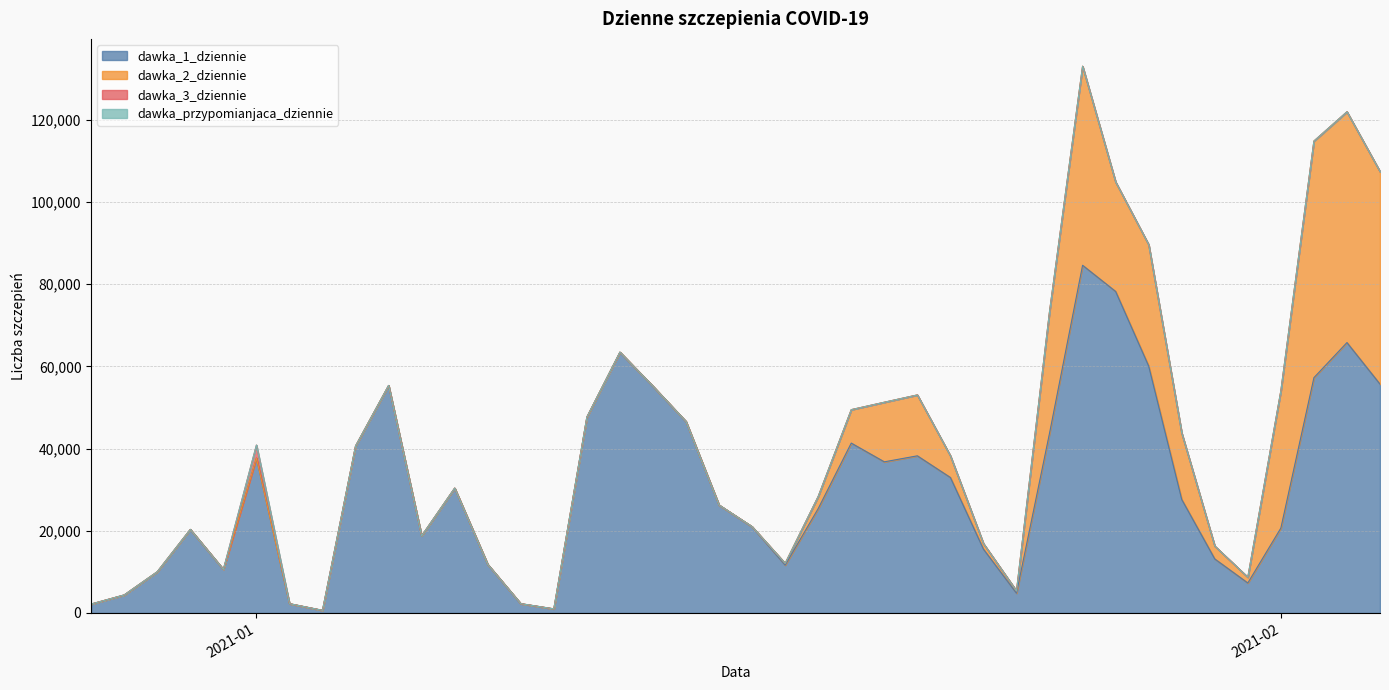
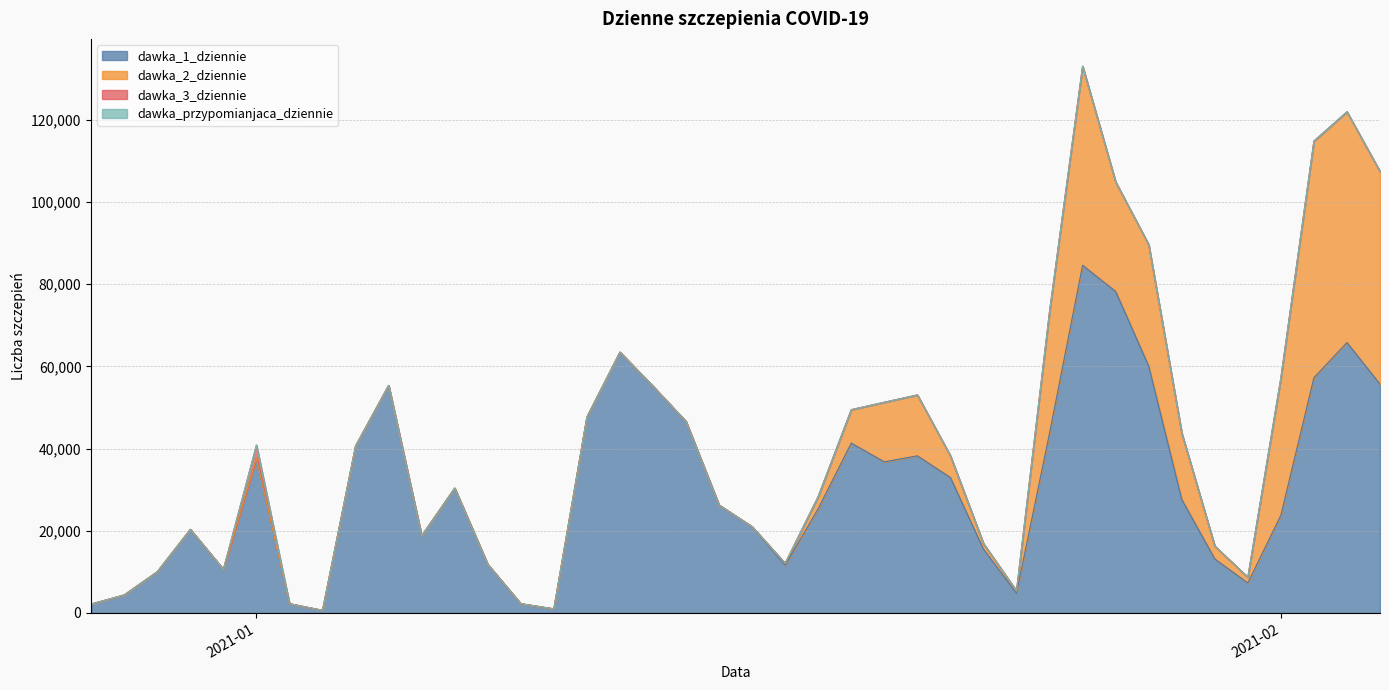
dawka_1_dziennie, 2021-02: 21,000 -> 24,000
